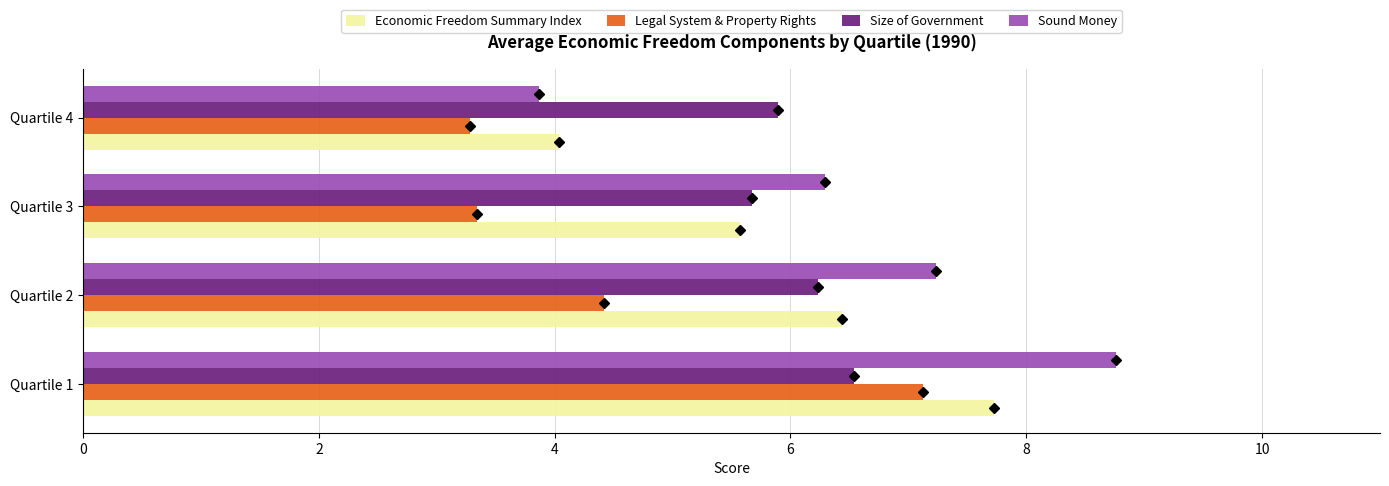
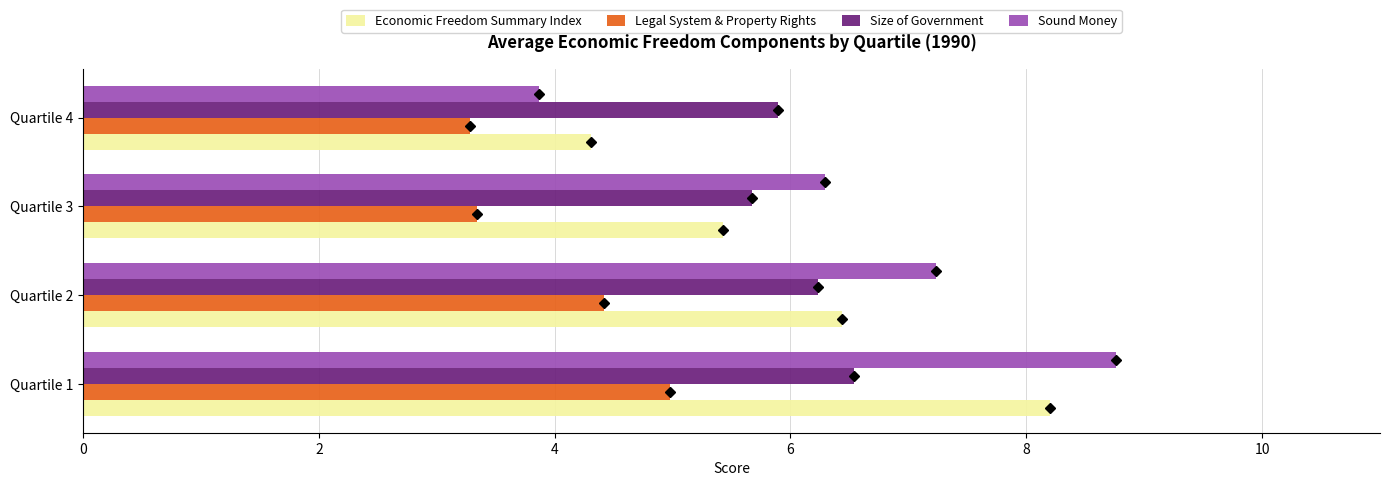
Economic Freedom Summary Index, Quartile 4: 4.04 -> 4.31
Economic Freedom Summary Index, Quartile 3: 5.57 -> 5.43
Legal System & Property Rights, Quartile 1: 7.12 -> 4.98
Economic Freedom Summary Index, Quartile 1: 7.73 -> 8.20
